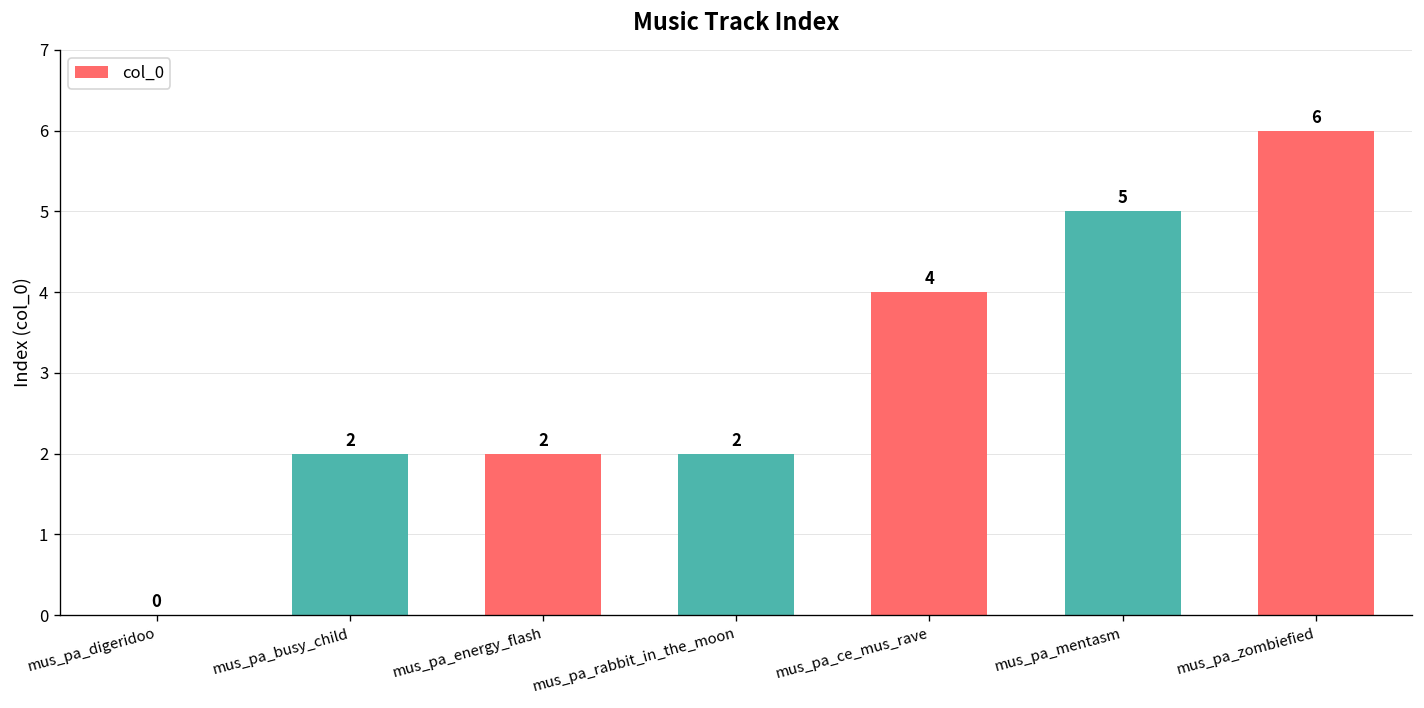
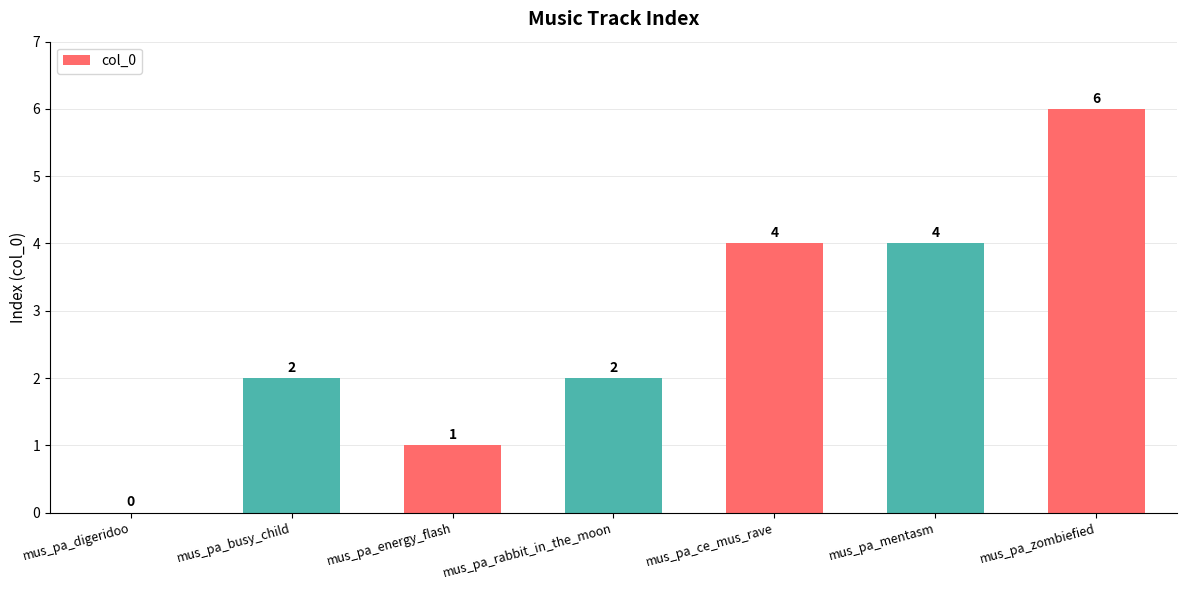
mus_pa_energy_flash: 2 -> 1
mus_pa_mentasm: 5 -> 4
